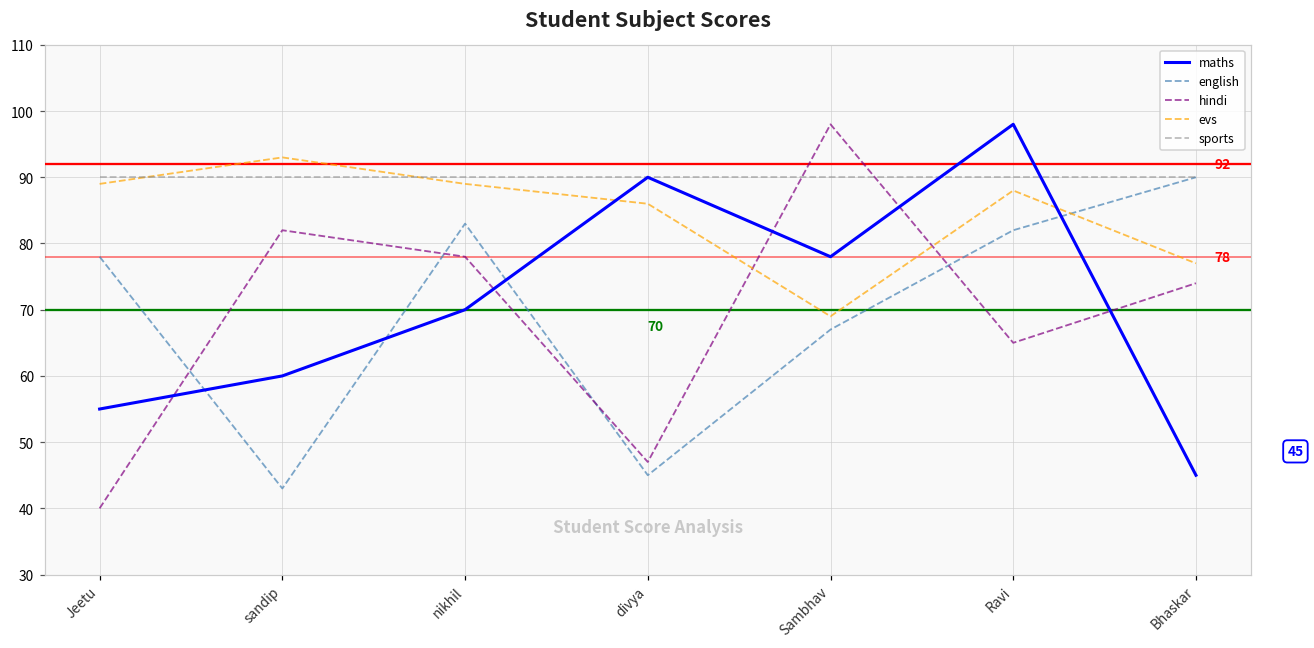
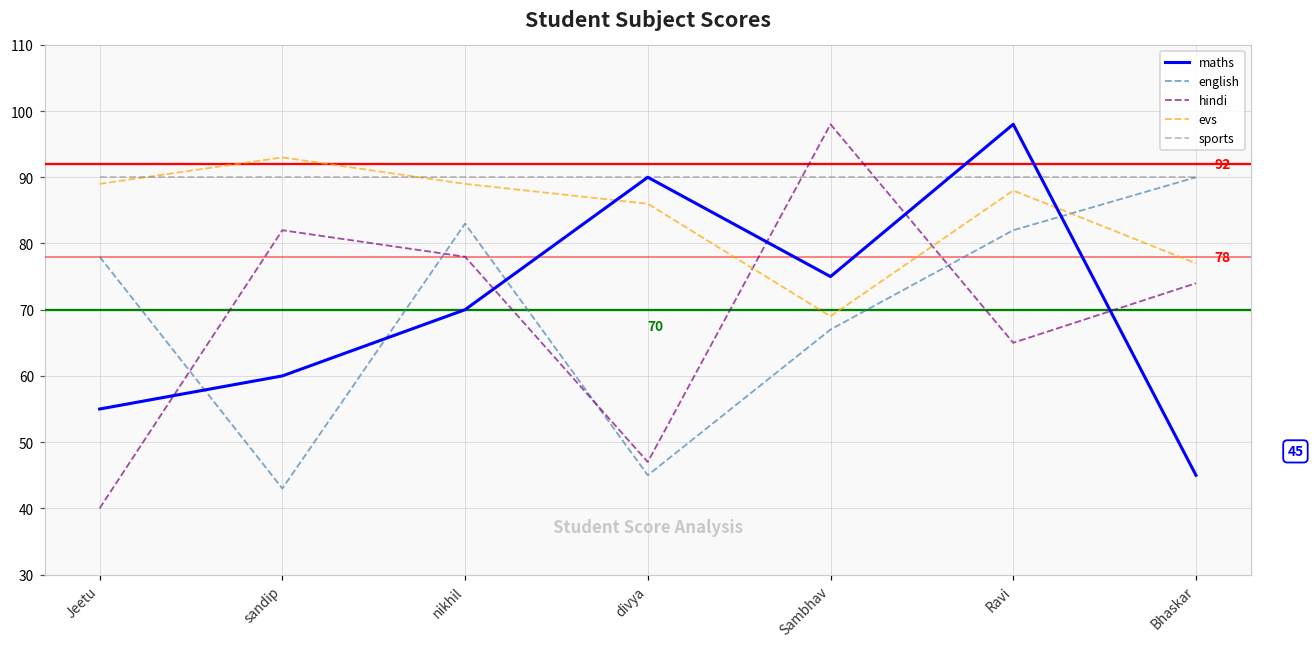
maths, Sambhav: 78 -> 75
